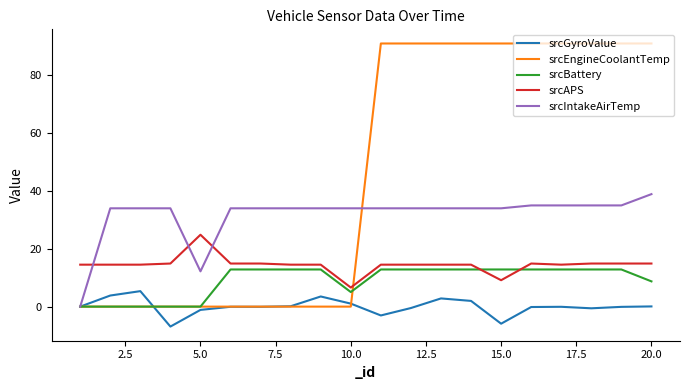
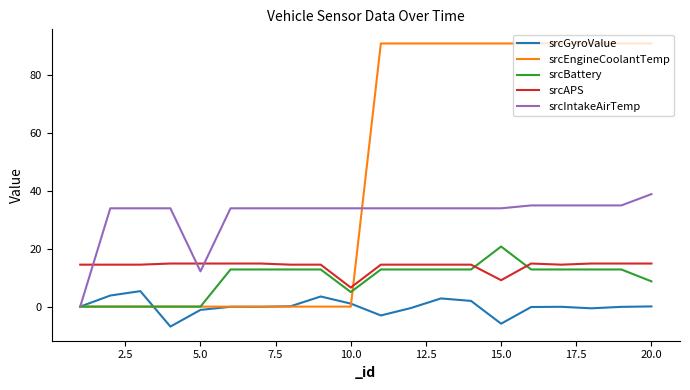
srcAPS, 5.0: 25 -> 15
srcBattery, 15.0: 13 -> 21
